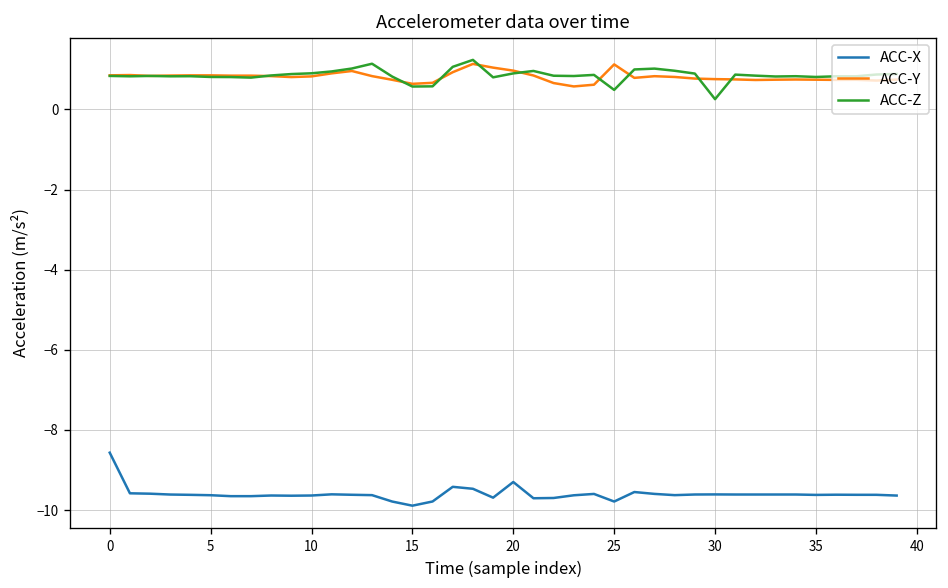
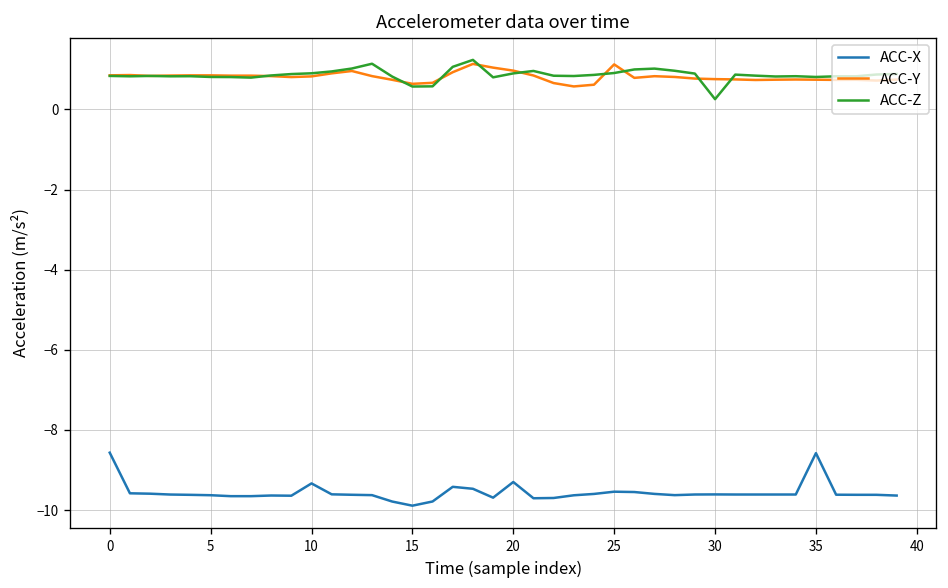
ACC-X, 10: -9.6 -> -9.3
ACC-X, 25: -9.8 -> -9.5
ACC-Z, 25: 0.5 -> 0.9
ACC-X, 35: -9.6 -> -8.6
